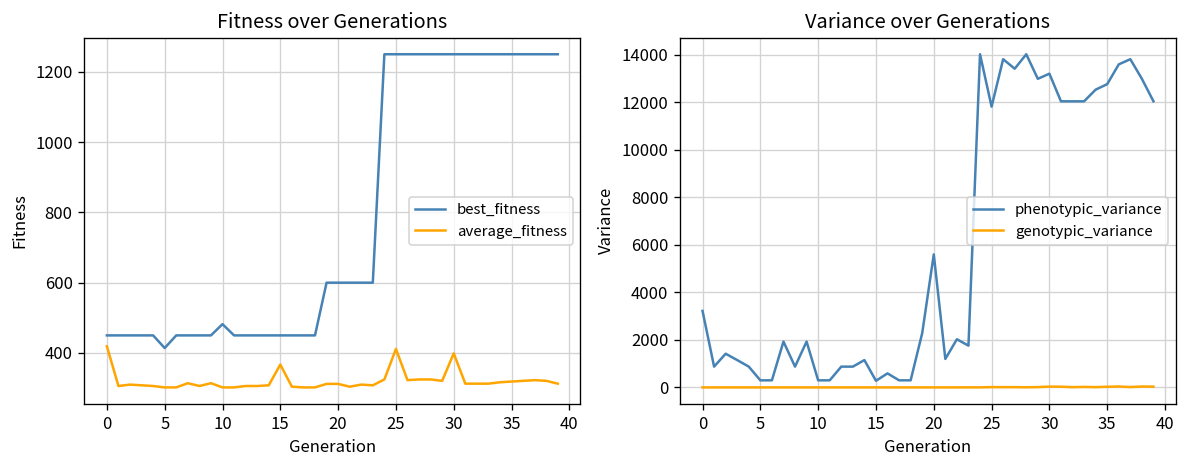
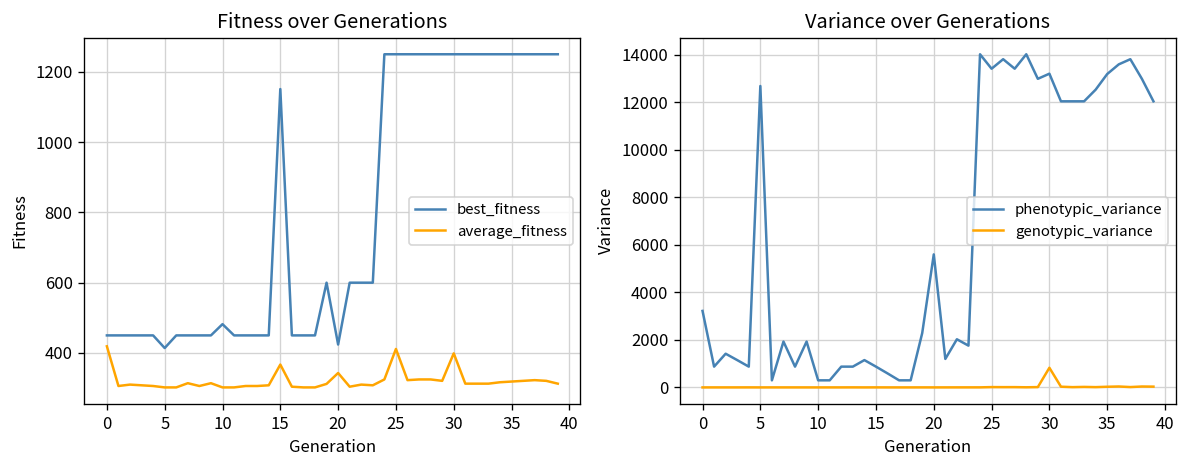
Fitness over Generations, best_fitness, 15: 450 -> 1150
Fitness over Generations, best_fitness, 20: 600 -> 420
Fitness over Generations, average_fitness, 20: 310 -> 340
Variance over Generations, phenotypic_variance, 5: 300 -> 12700
Variance over Generations, phenotypic_variance, 15: 300 -> 900
Variance over Generations, phenotypic_variance, 25: 11800 -> 13400
Variance over Generations, genotypic_variance, 30: 0 -> 800
Variance over Generations, phenotypic_variance, 35: 12800 -> 13200
